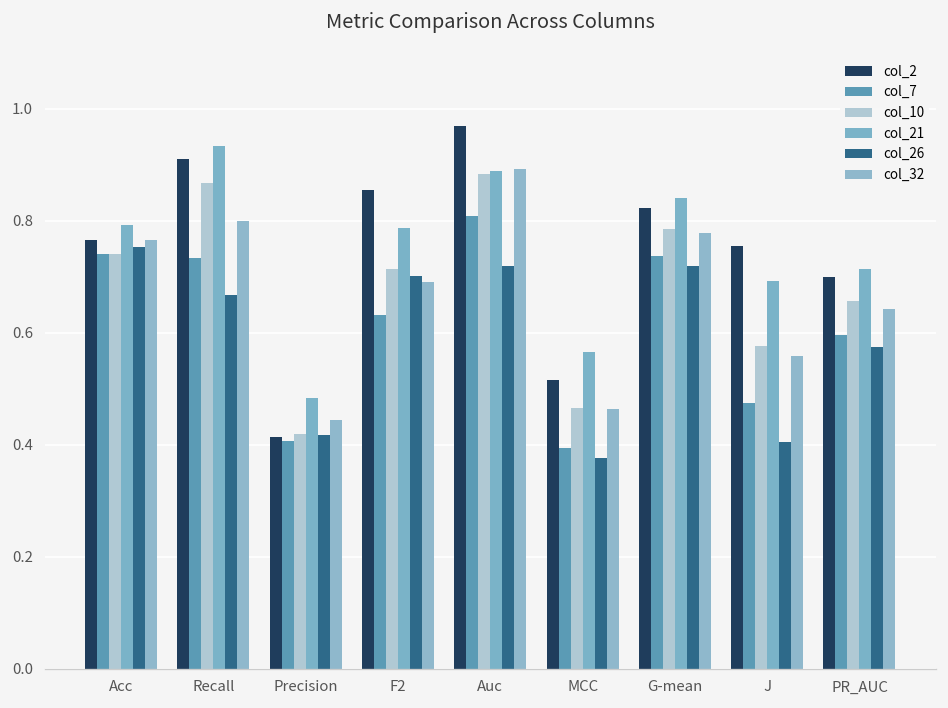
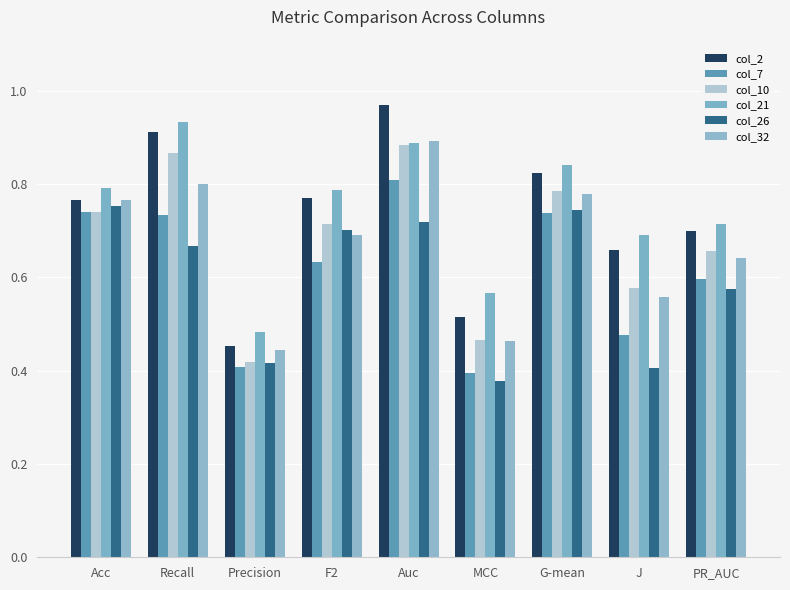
col_2, Precision: 0.41 -> 0.45
col_2, F2: 0.85 -> 0.77
col_26, G-mean: 0.72 -> 0.74
col_2, J: 0.76 -> 0.66
